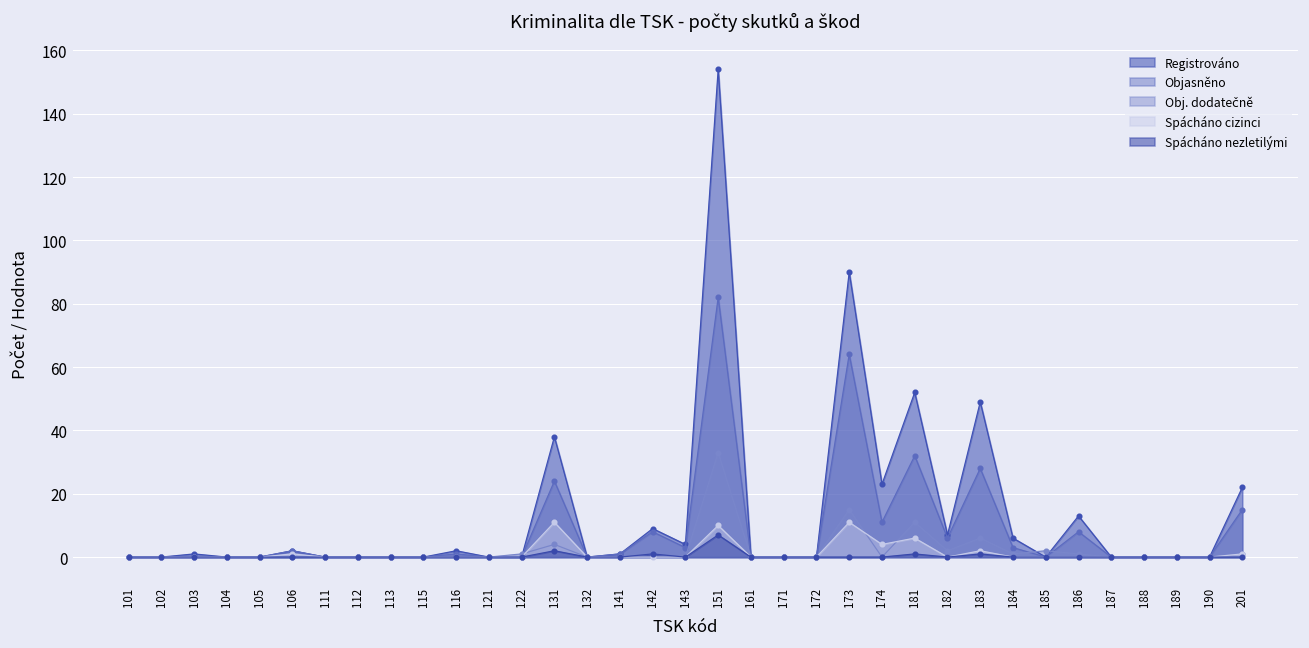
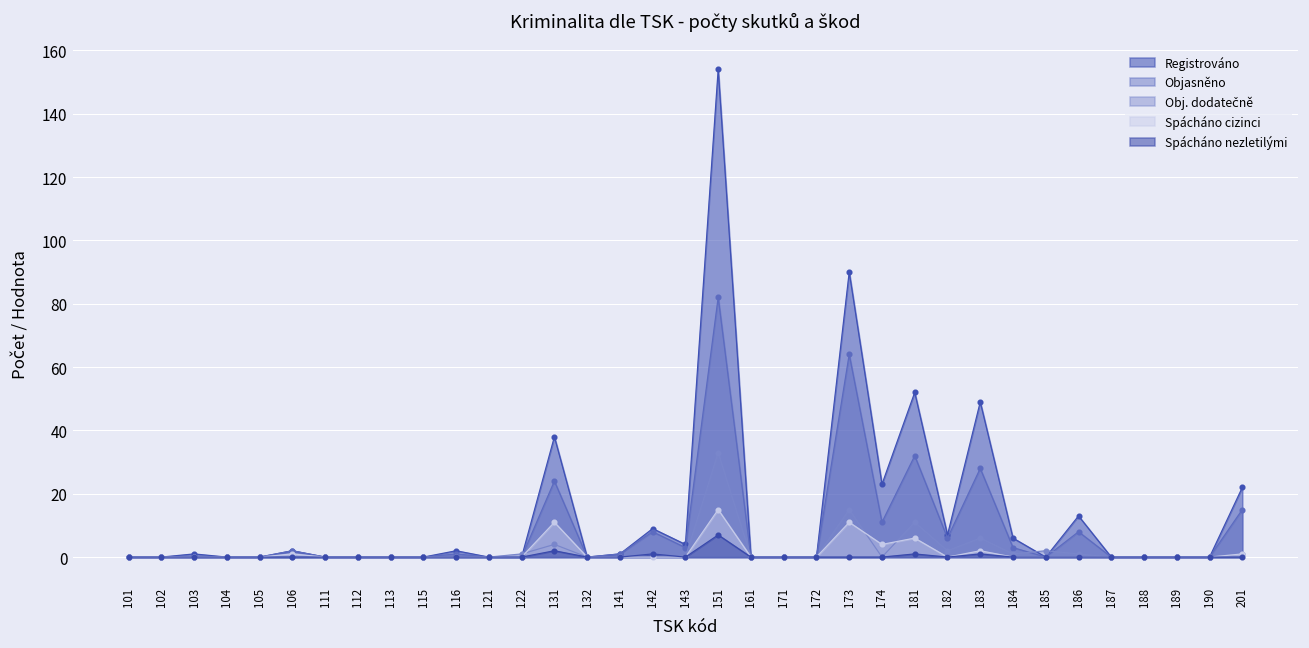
Spácháno cizinci, 151: 10 -> 15
